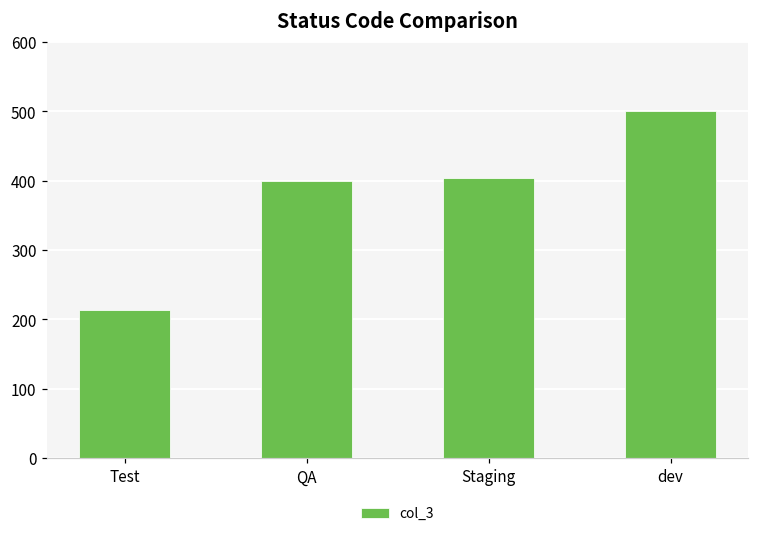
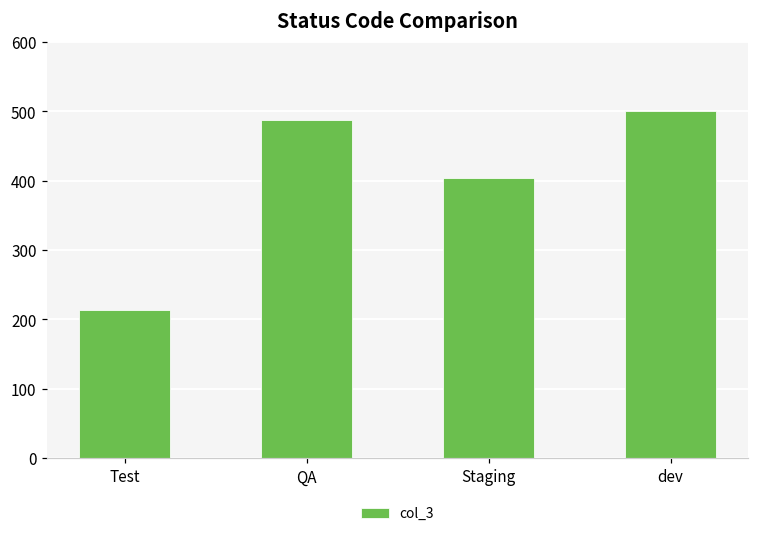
QA: 400 -> 490
